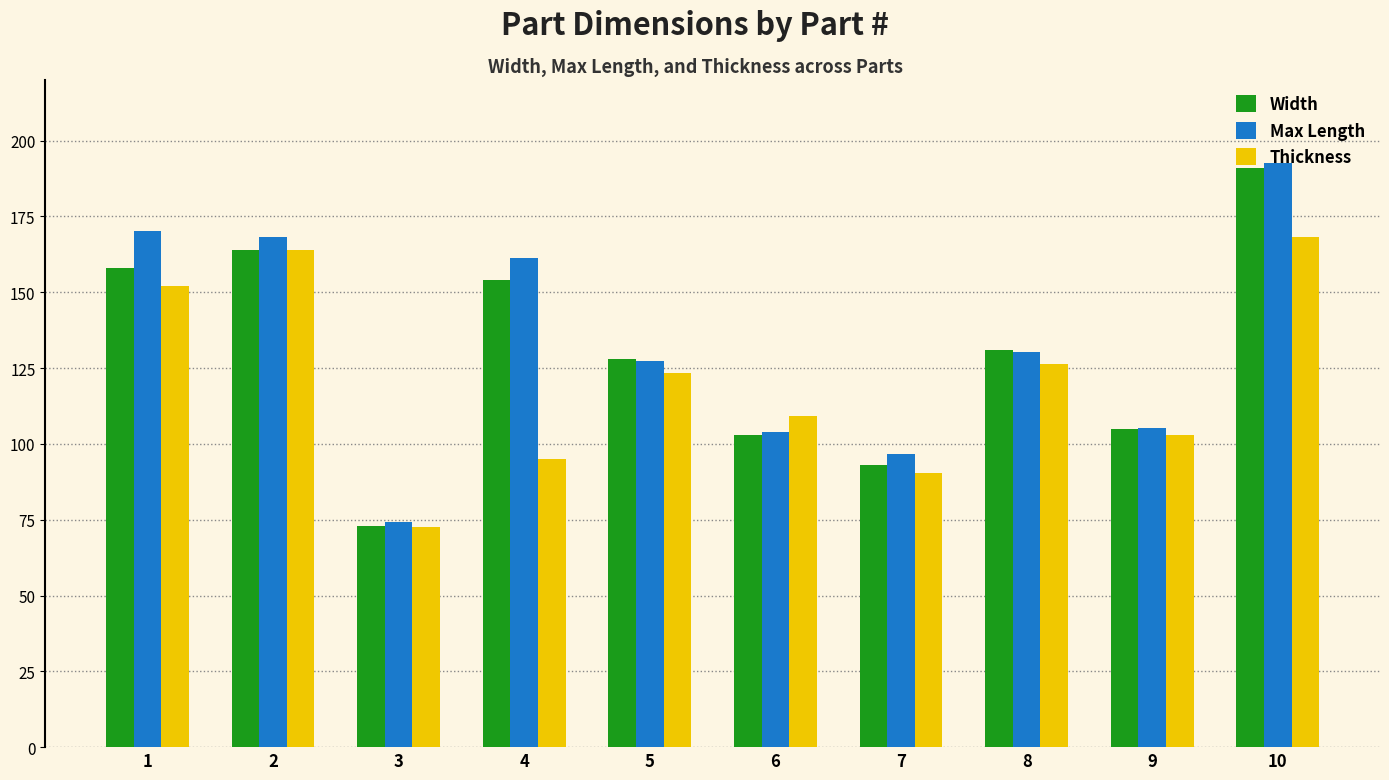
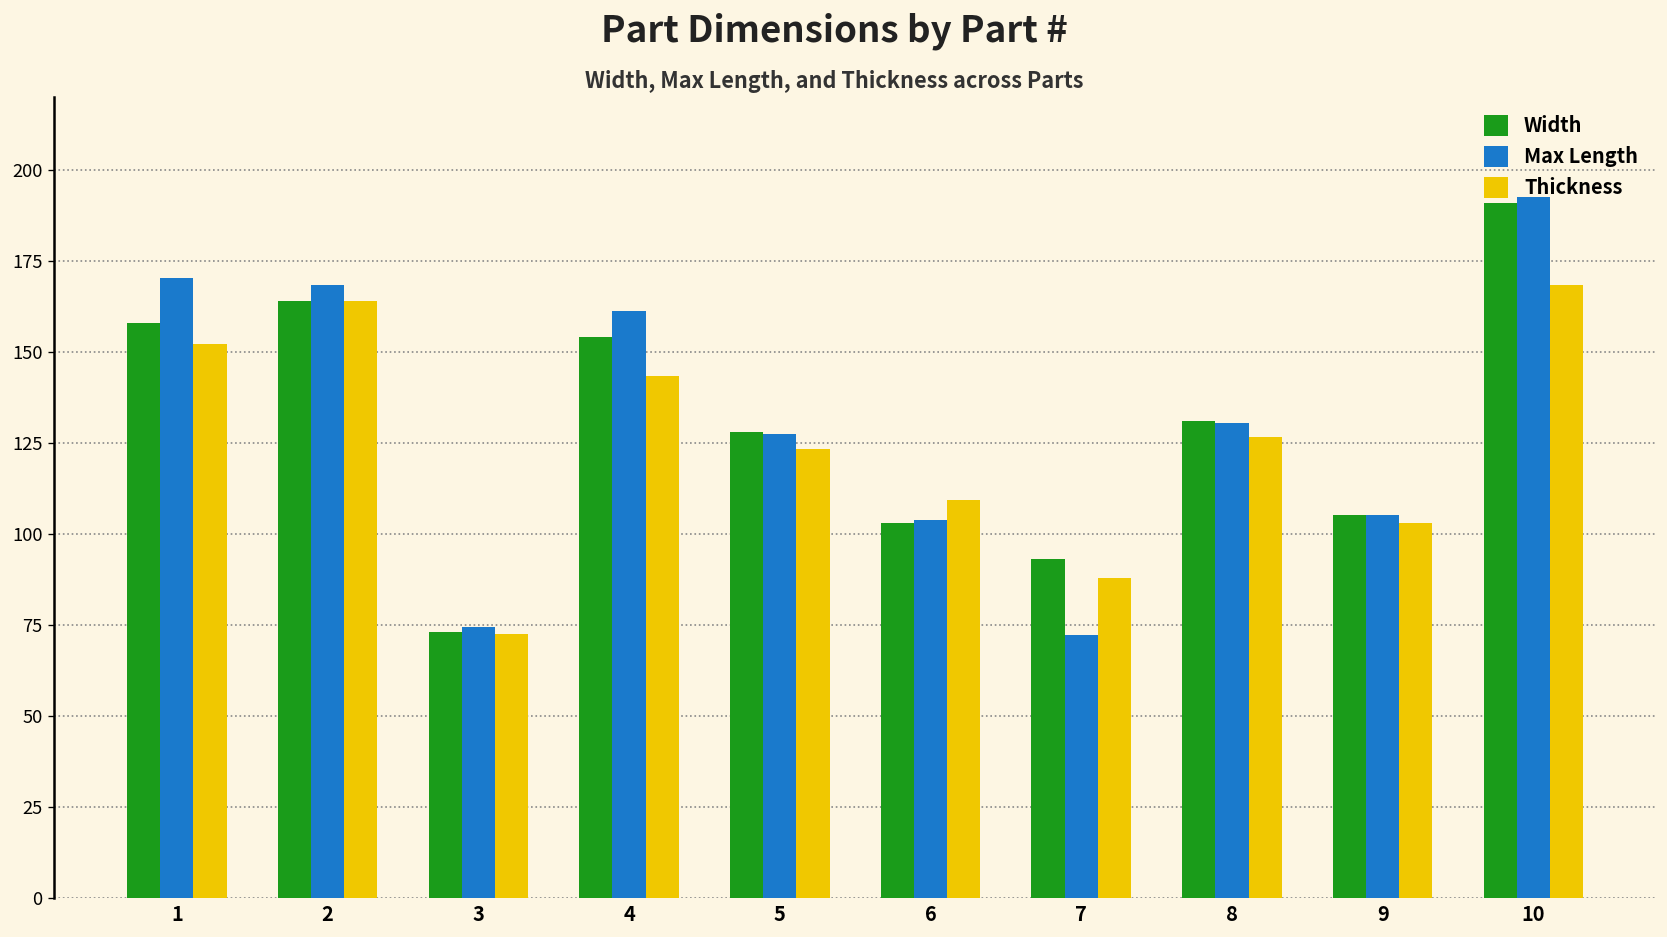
Thickness, 4: 95 -> 143
Max Length, 7: 97 -> 72
Thickness, 7: 91 -> 88
